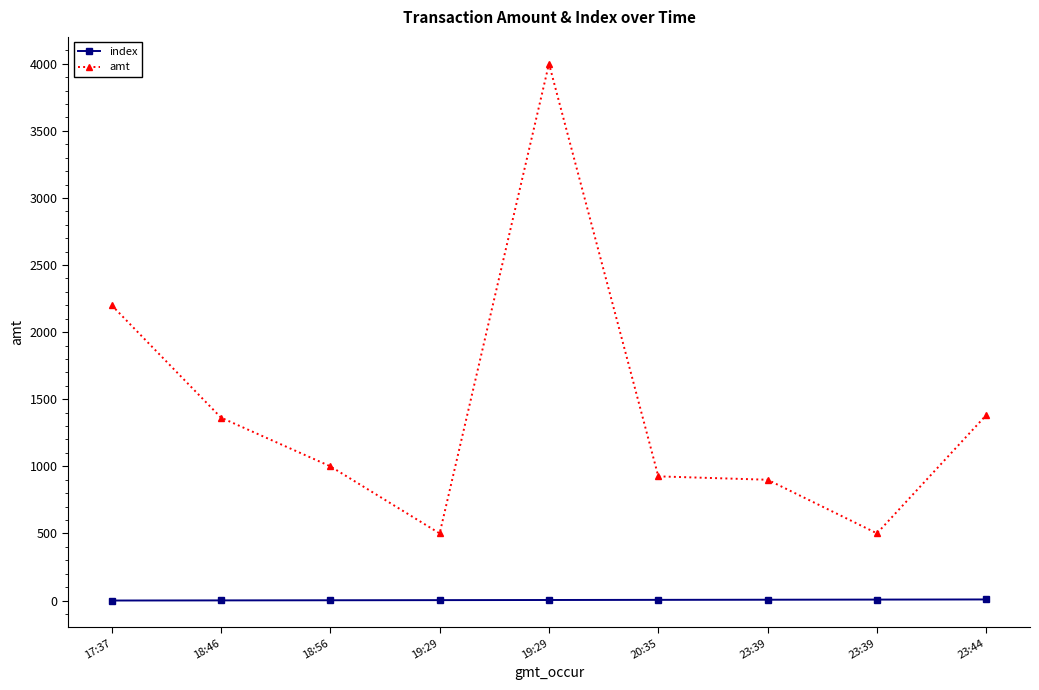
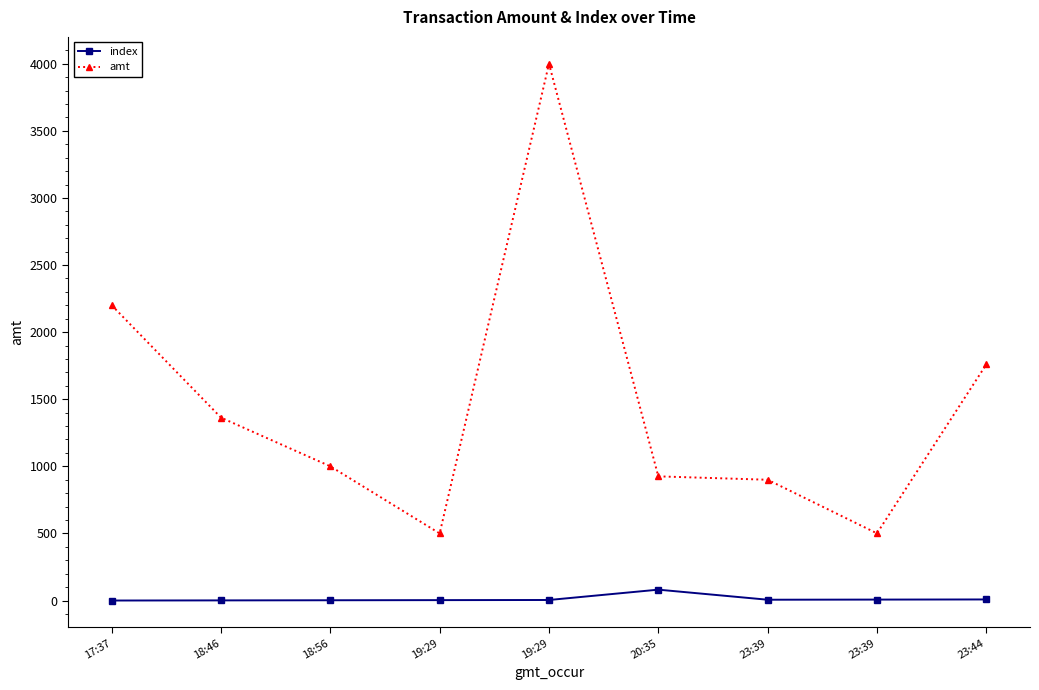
index, 20:35: 10 -> 80
amt, 23:44: 1380 -> 1760
